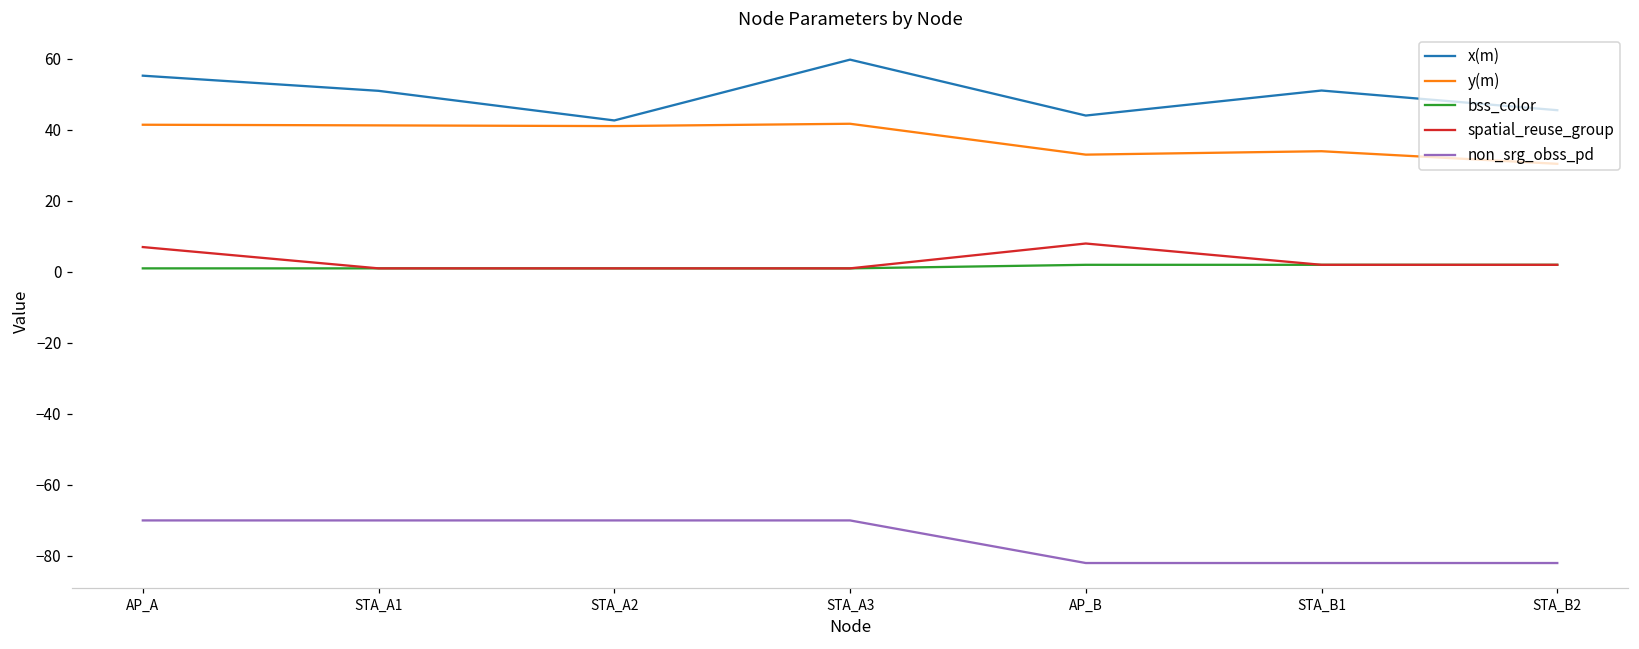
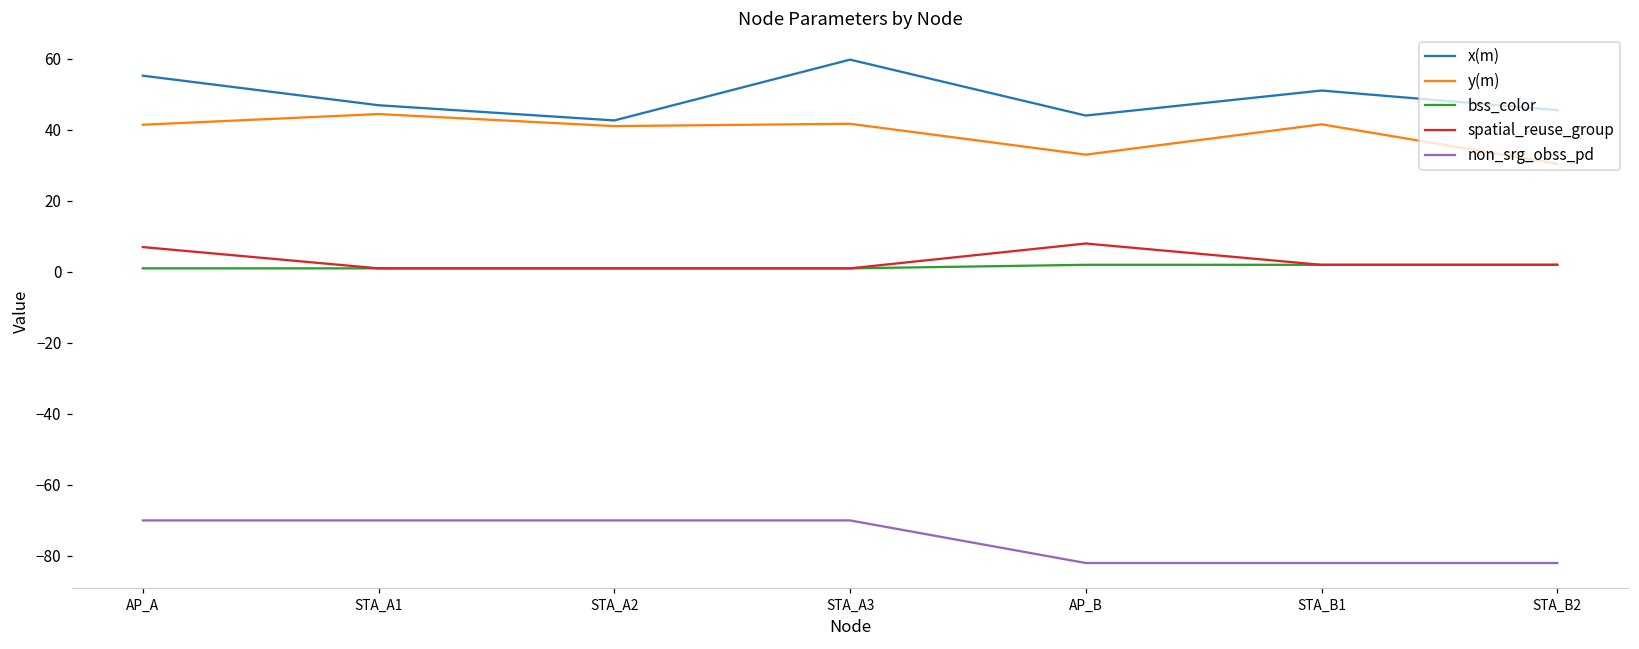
x(m), STA_A1: 51 -> 47
y(m), STA_A1: 41 -> 44
y(m), STA_B1: 34 -> 42
